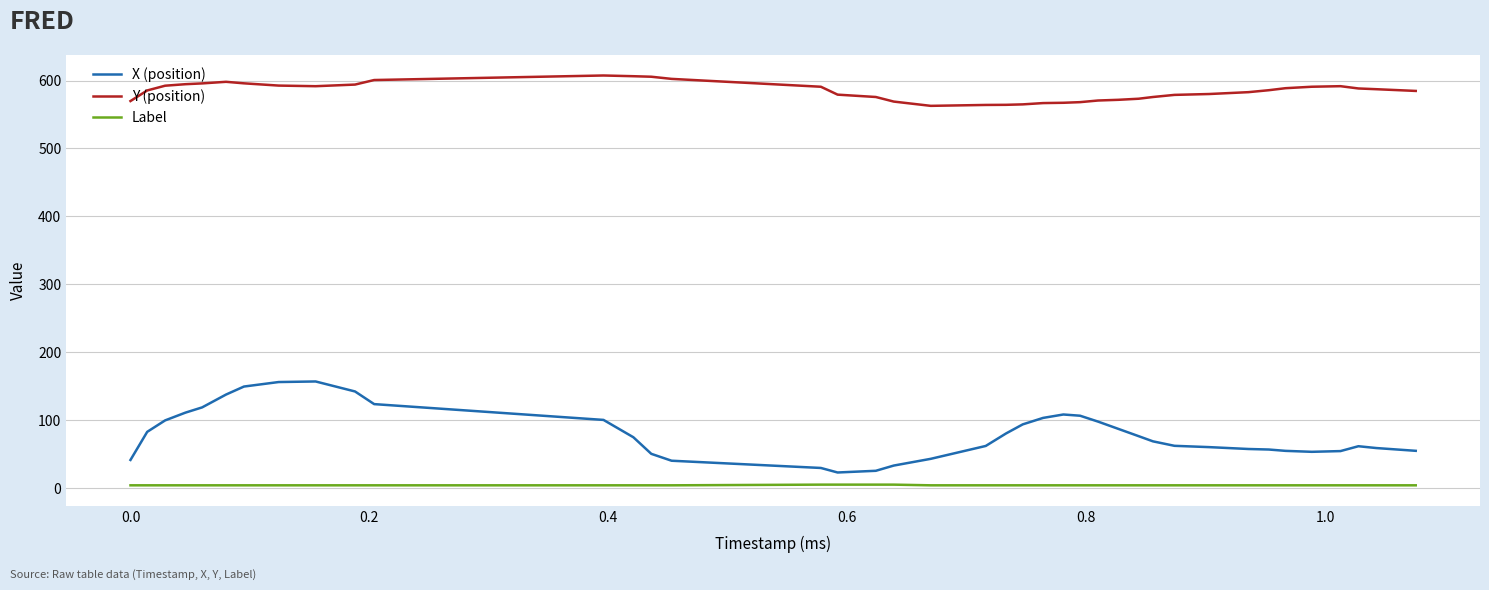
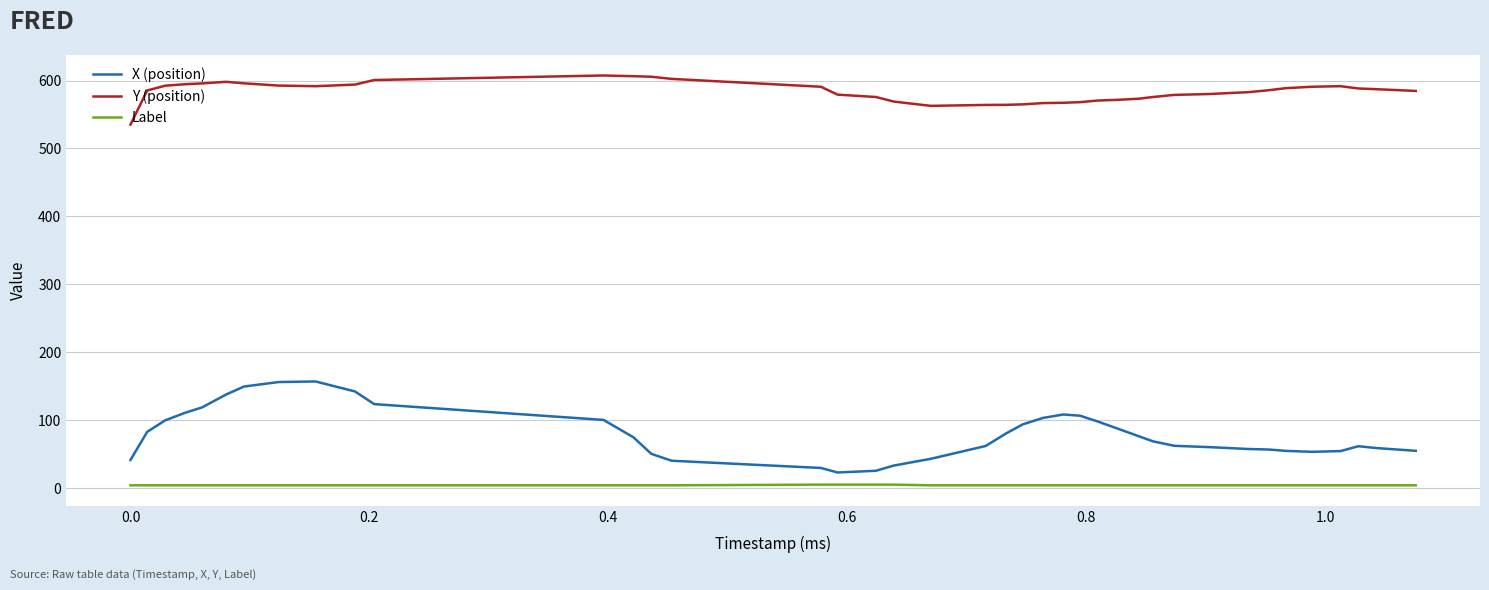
Y (position), 0.0: 570 -> 540
